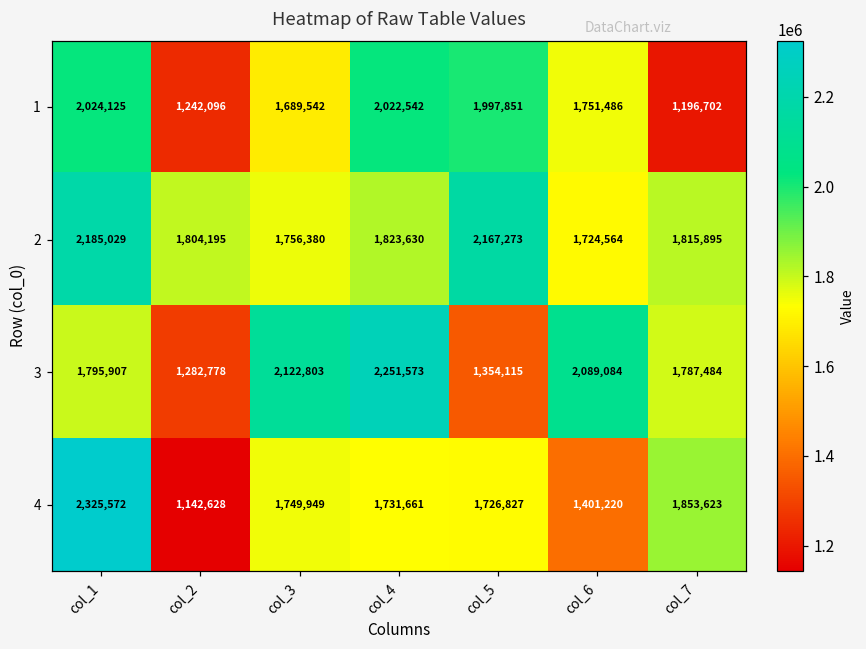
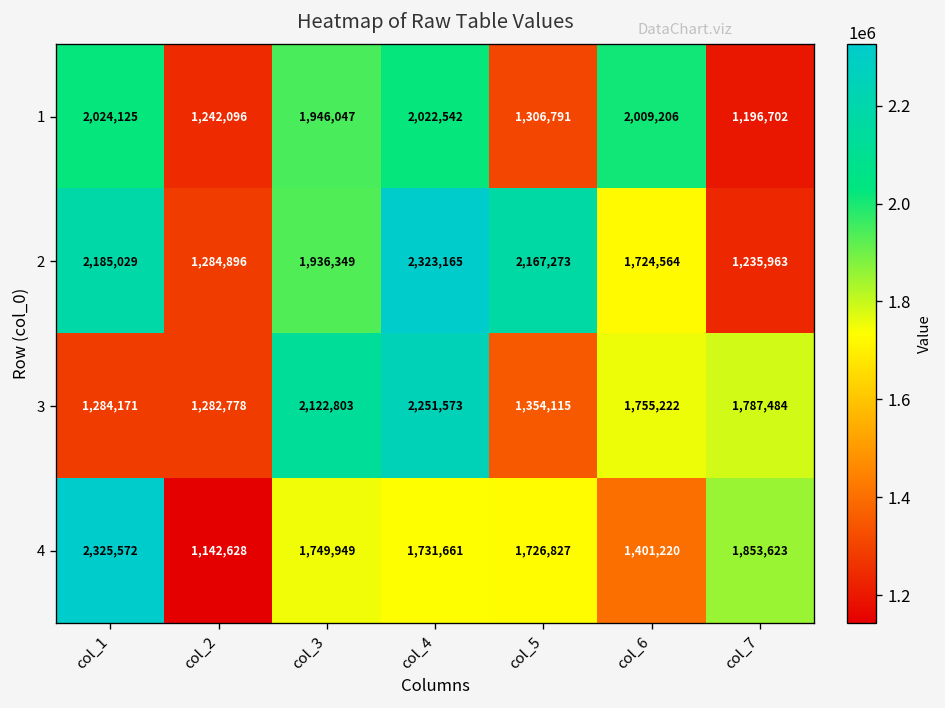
1, col_3: 1,689,542 -> 1,946,047
1, col_5: 1,997,851 -> 1,306,791
1, col_6: 1,751,486 -> 2,009,206
2, col_2: 1,804,195 -> 1,284,896
2, col_3: 1,756,380 -> 1,936,349
2, col_4: 1,823,630 -> 2,323,165
2, col_7: 1,815,895 -> 1,235,963
3, col_1: 1,795,907 -> 1,284,171
3, col_6: 2,089,084 -> 1,755,222
